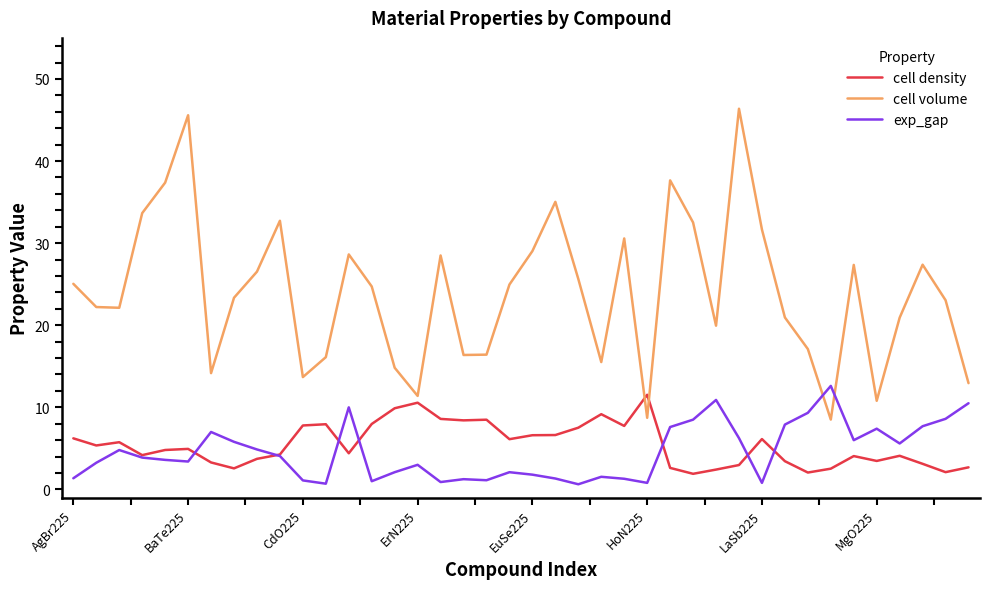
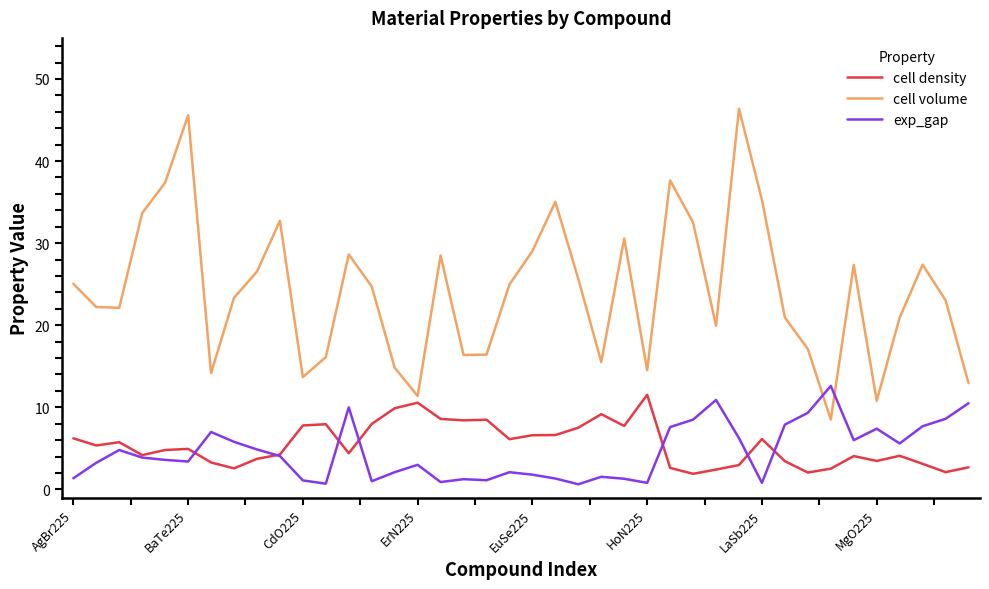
cell volume, HoN225: 9 -> 15
cell volume, LaSb225: 32 -> 35
